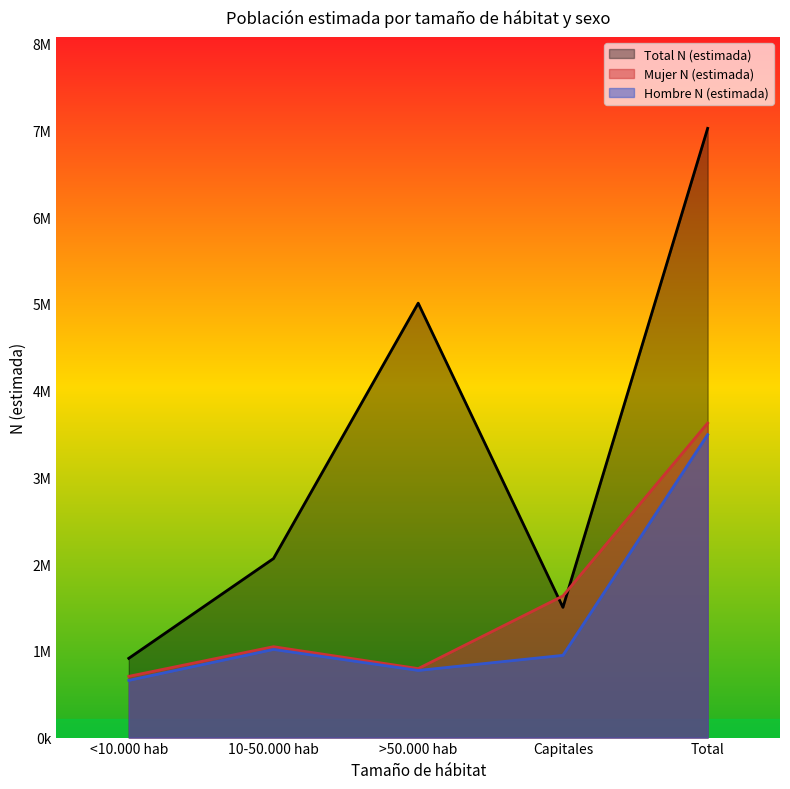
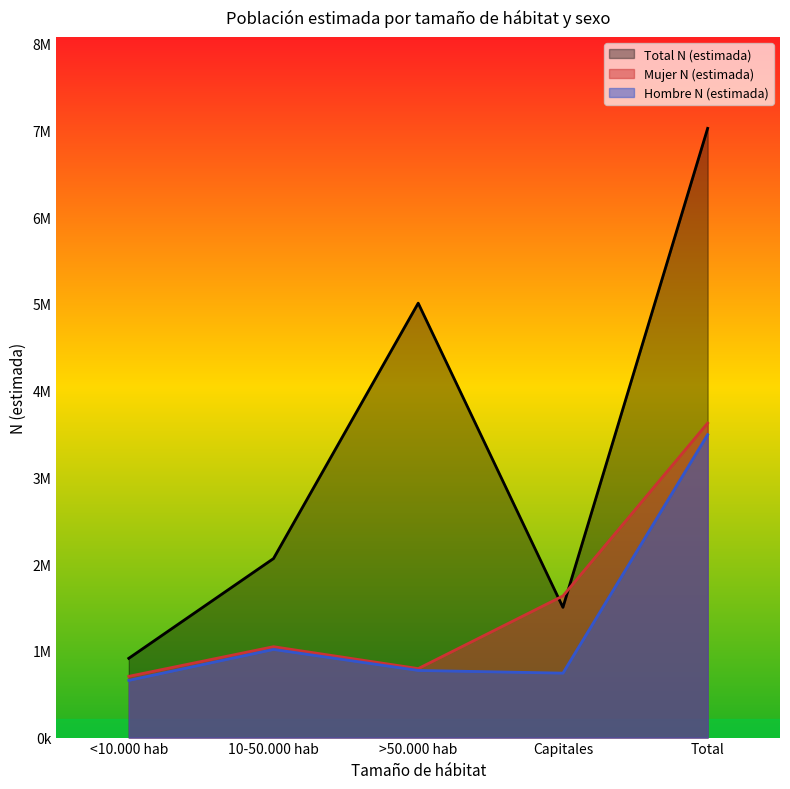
Hombre N (estimada), Capitales: 900000 -> 700000
